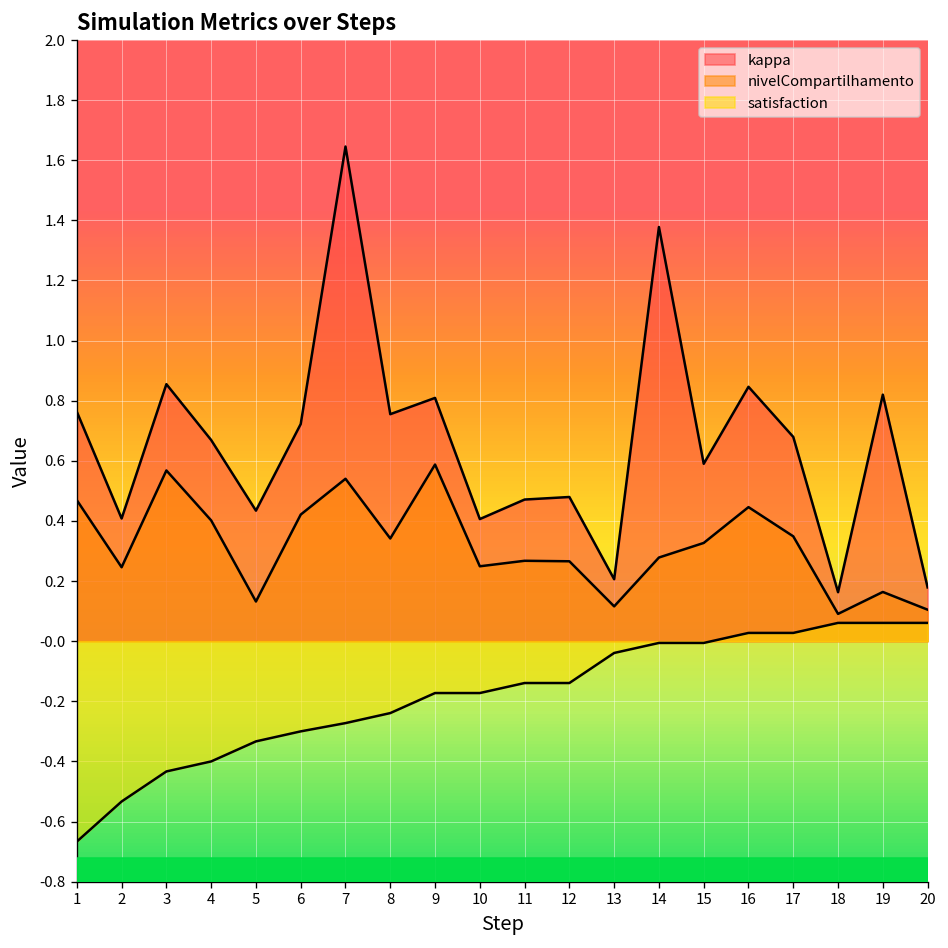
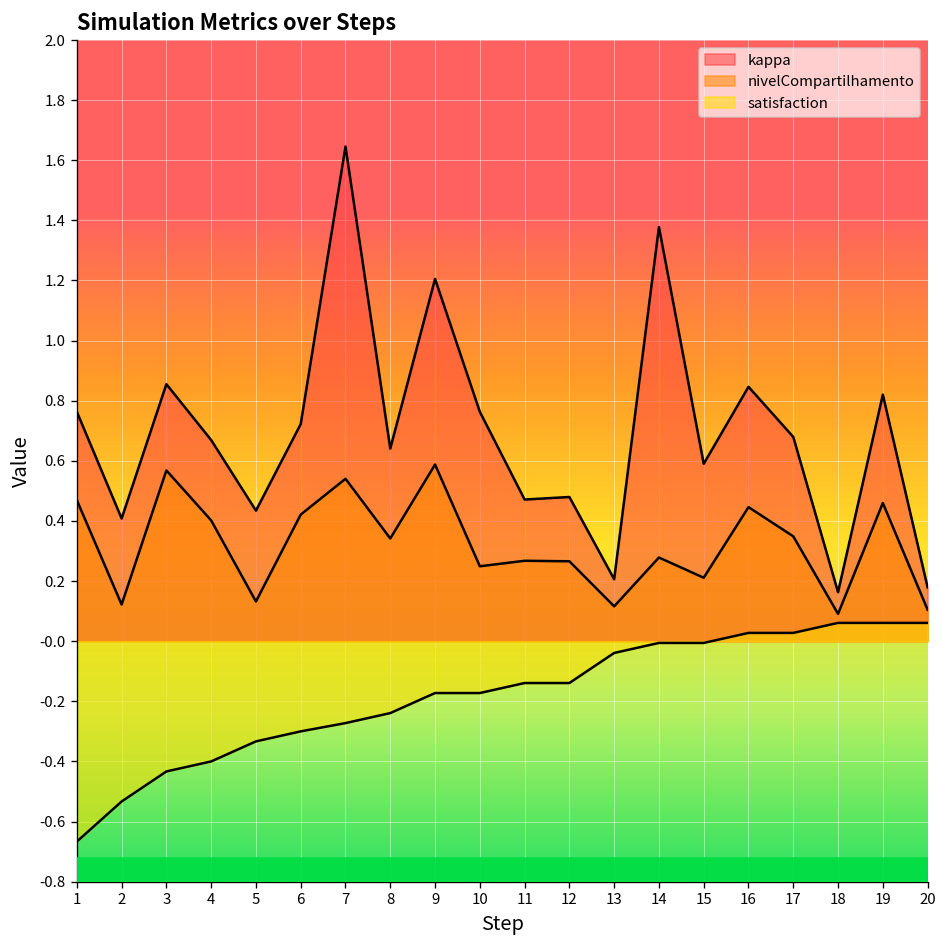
nivelCompartilhamento, 2: 0.25 -> 0.12
kappa, 8: 0.76 -> 0.64
kappa, 9: 0.81 -> 1.21
kappa, 10: 0.41 -> 0.76
nivelCompartilhamento, 15: 0.33 -> 0.21
nivelCompartilhamento, 19: 0.16 -> 0.46
